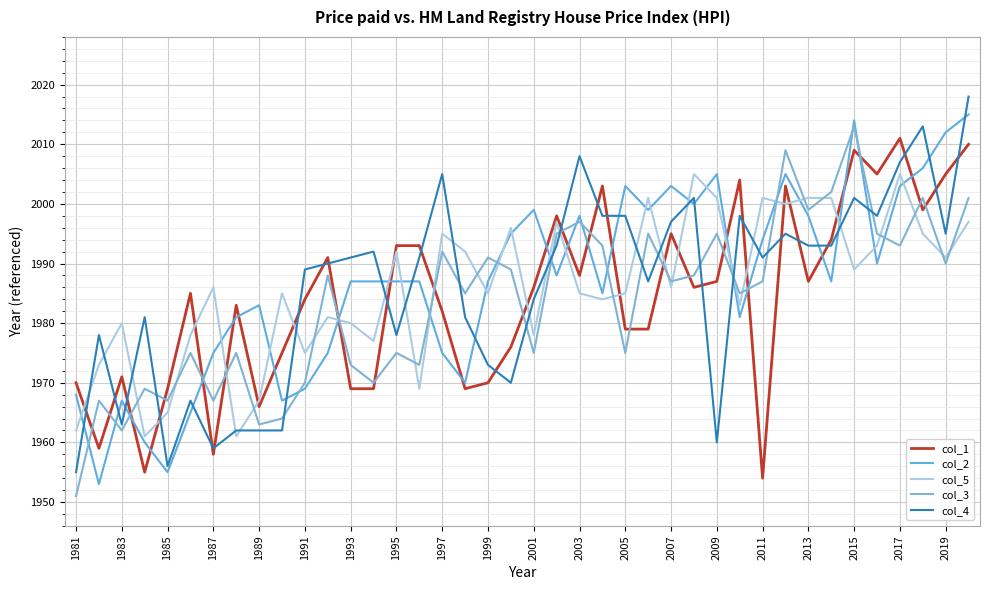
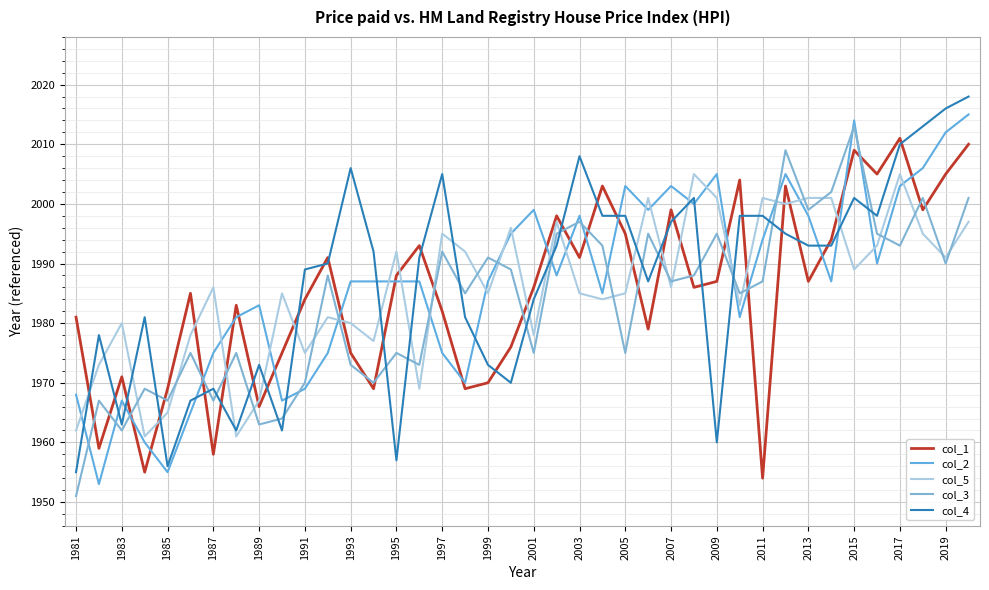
col_1, 1981: 1970 -> 1981
col_4, 1987: 1959 -> 1969
col_4, 1989: 1962 -> 1973
col_1, 1993: 1969 -> 1975
col_4, 1993: 1991 -> 2006
col_1, 1995: 1993 -> 1988
col_4, 1995: 1978 -> 1957
col_1, 2003: 1988 -> 1991
col_1, 2005: 1979 -> 1995
col_1, 2007: 1995 -> 1999
col_4, 2011: 1991 -> 1998
col_4, 2017: 2007 -> 2010
col_4, 2019: 1995 -> 2016
